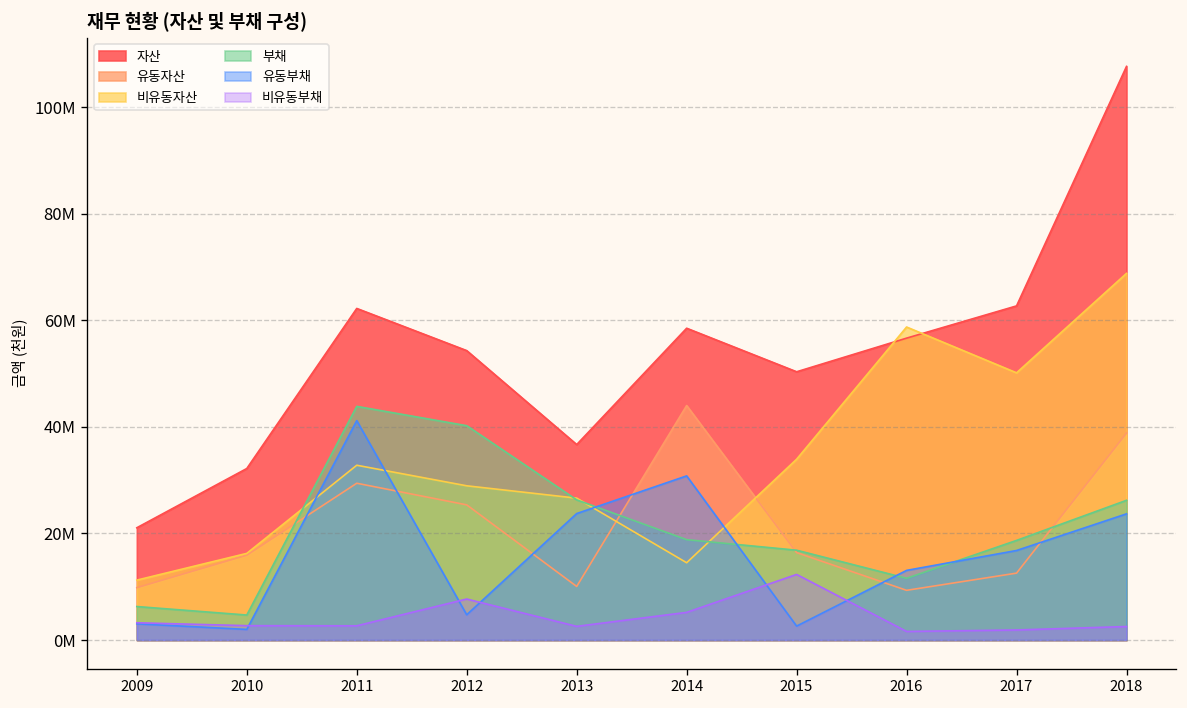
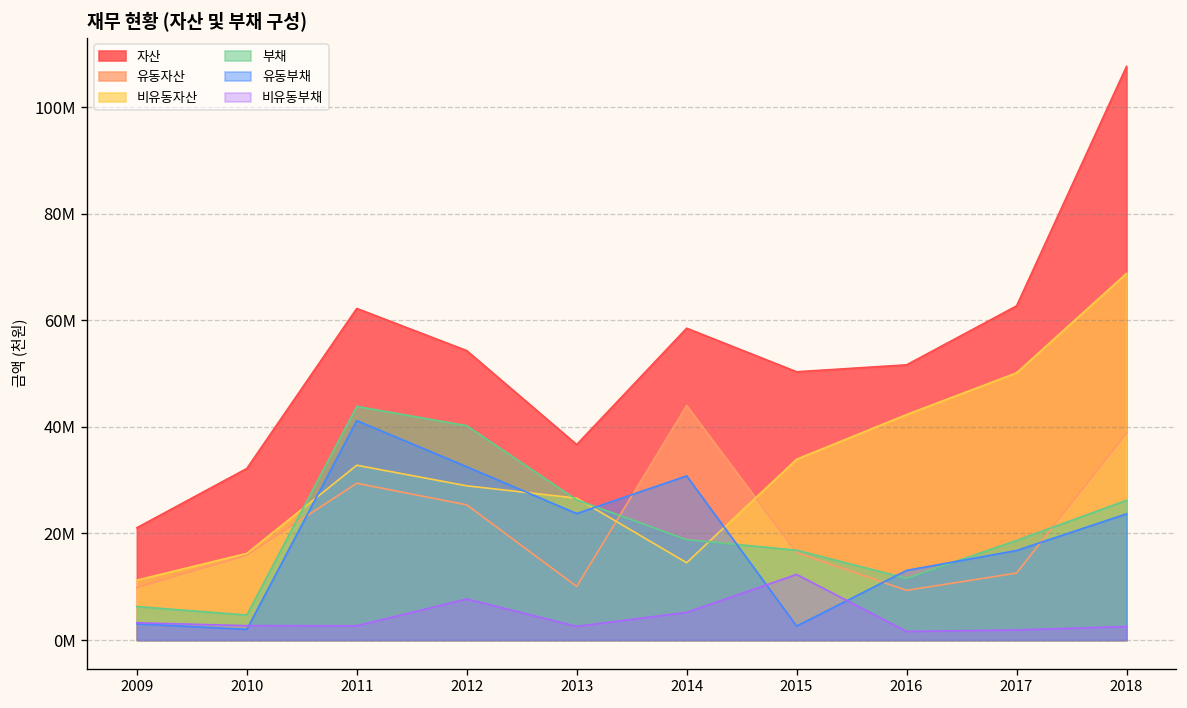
유동부채, 2012: 5000000 -> 33000000
자산, 2016: 57000000 -> 52000000
비유동자산, 2016: 59000000 -> 42000000
